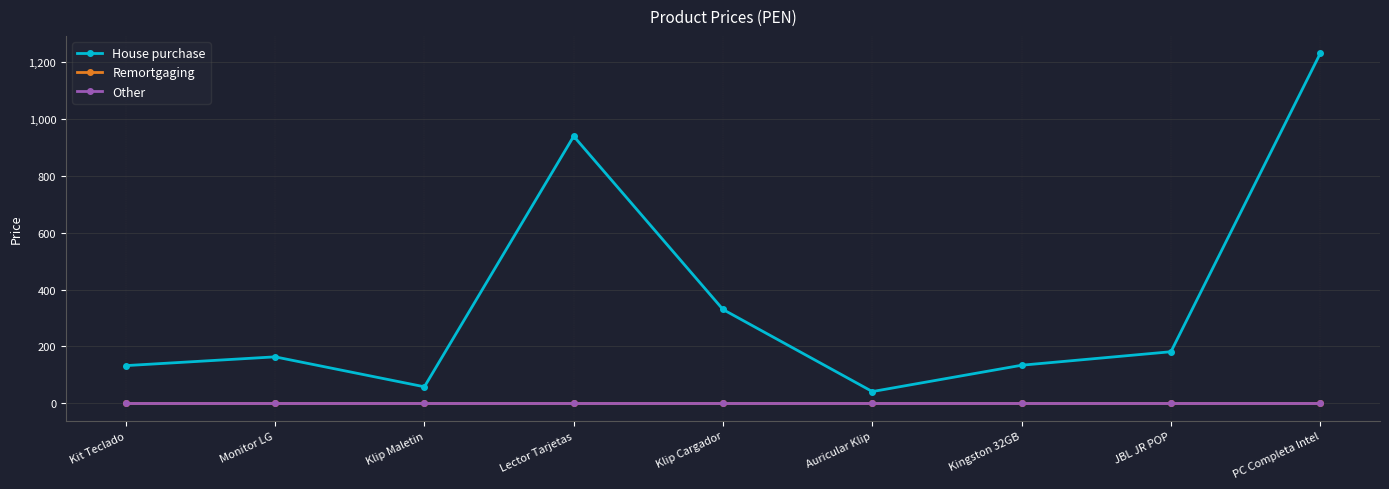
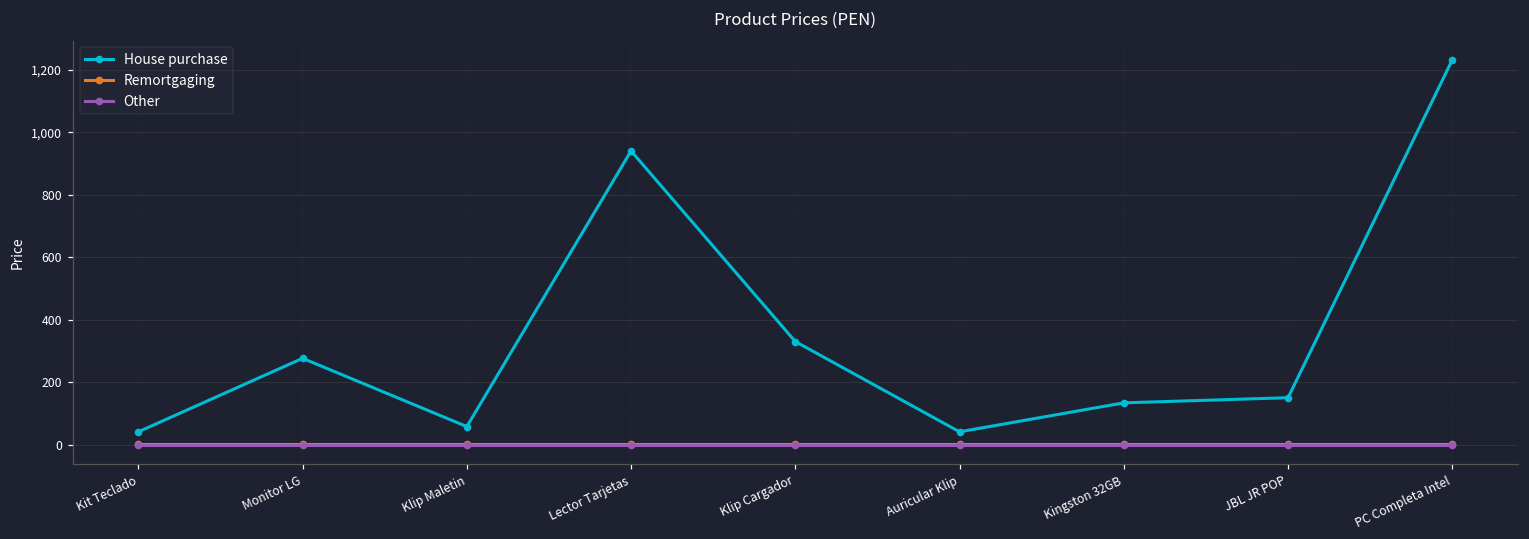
House purchase, Kit Teclado: 130 -> 40
House purchase, Monitor LG: 160 -> 280
House purchase, JBL JR POP: 180 -> 150
